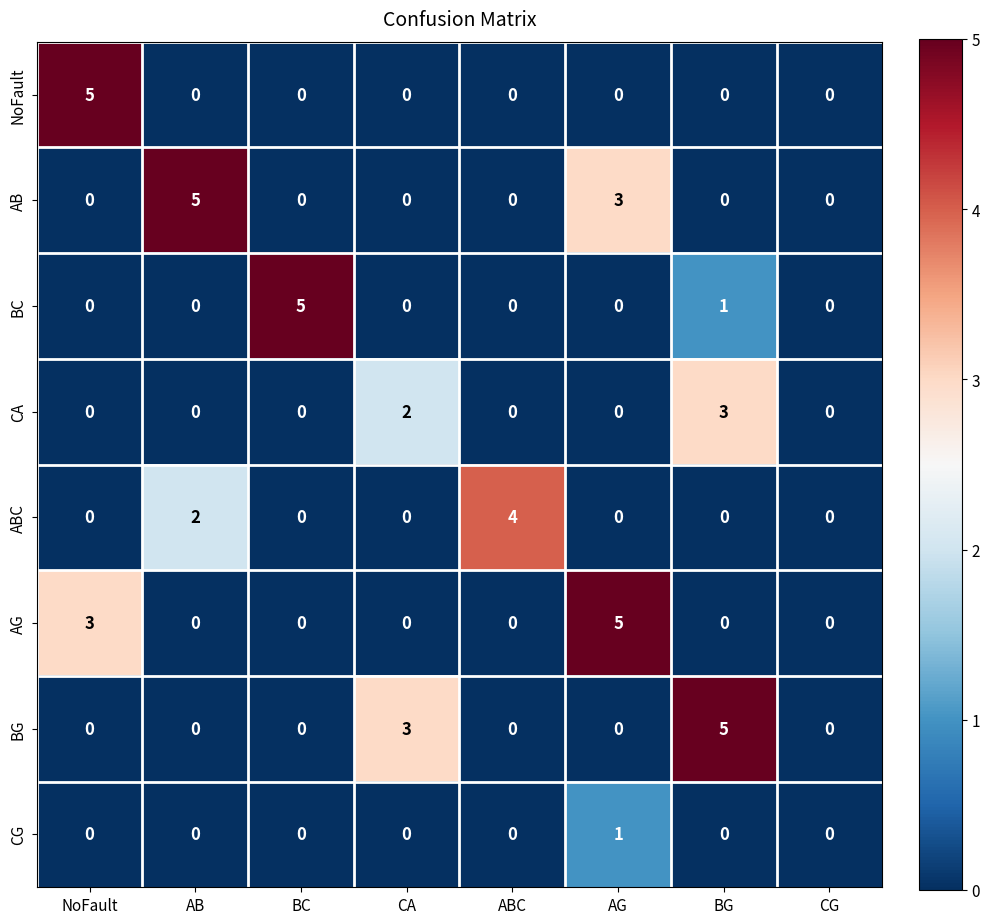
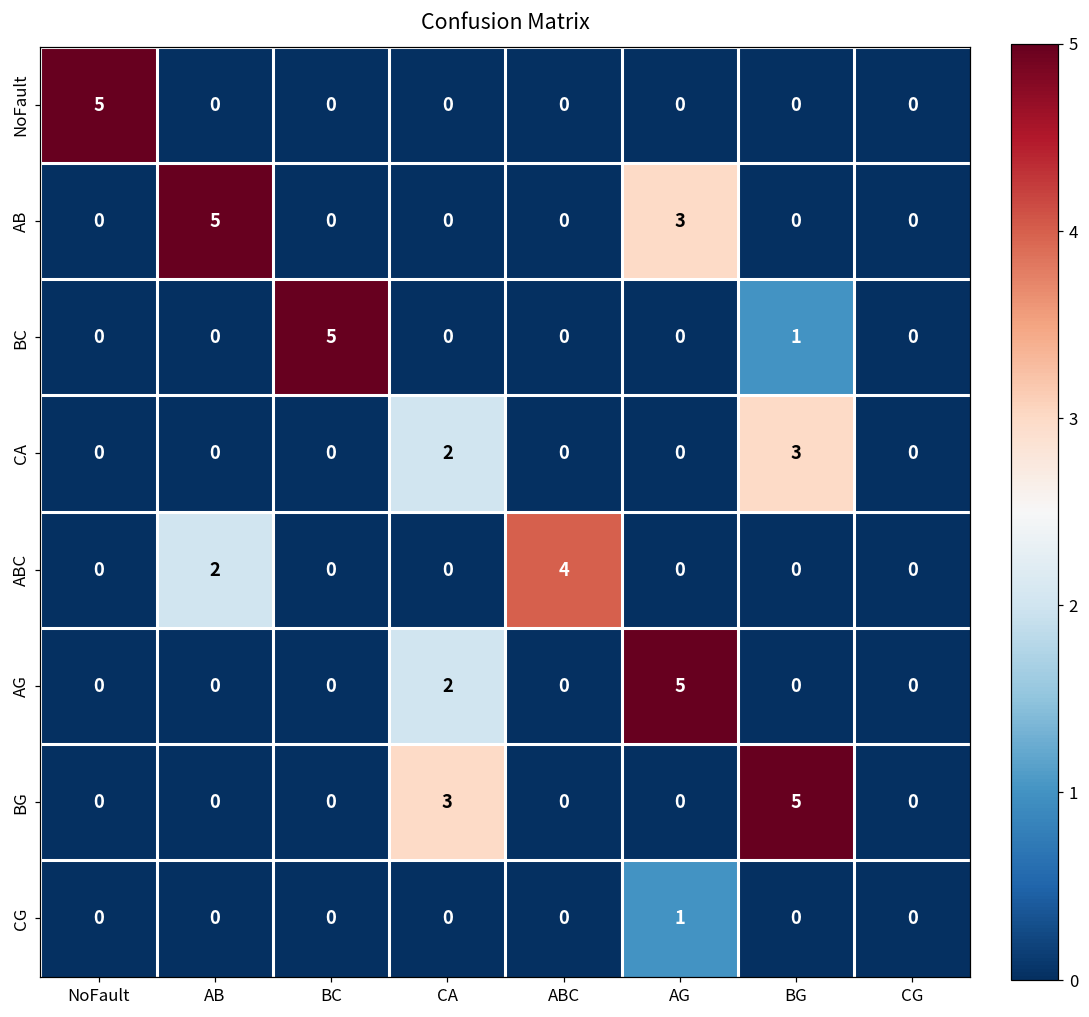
AG, NoFault: 3 -> 0
AG, CA: 0 -> 2
